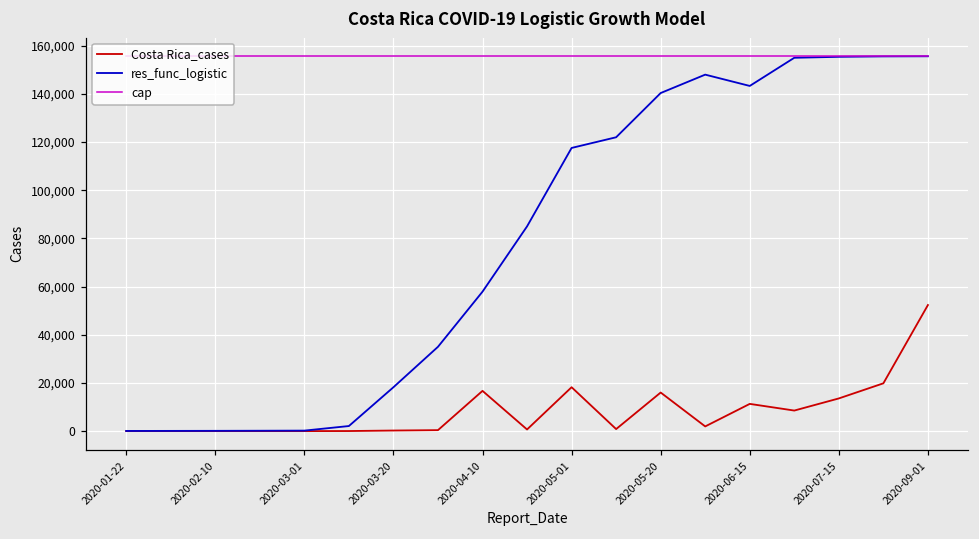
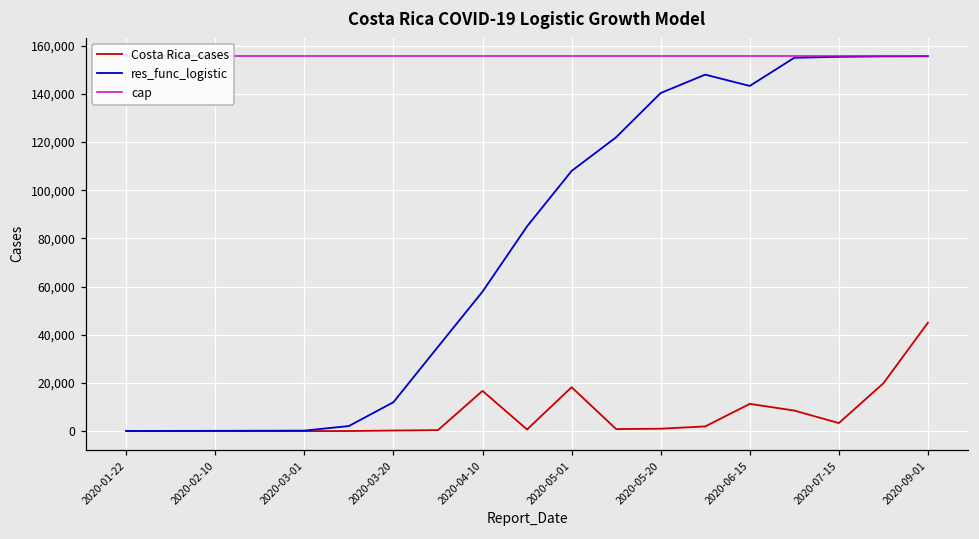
res_func_logistic, 2020-03-20: 18,000 -> 12,000
res_func_logistic, 2020-05-01: 118,000 -> 108,000
Costa Rica_cases, 2020-05-20: 16,000 -> 1,000
Costa Rica_cases, 2020-07-15: 14,000 -> 3,000
Costa Rica_cases, 2020-09-01: 52,000 -> 45,000
